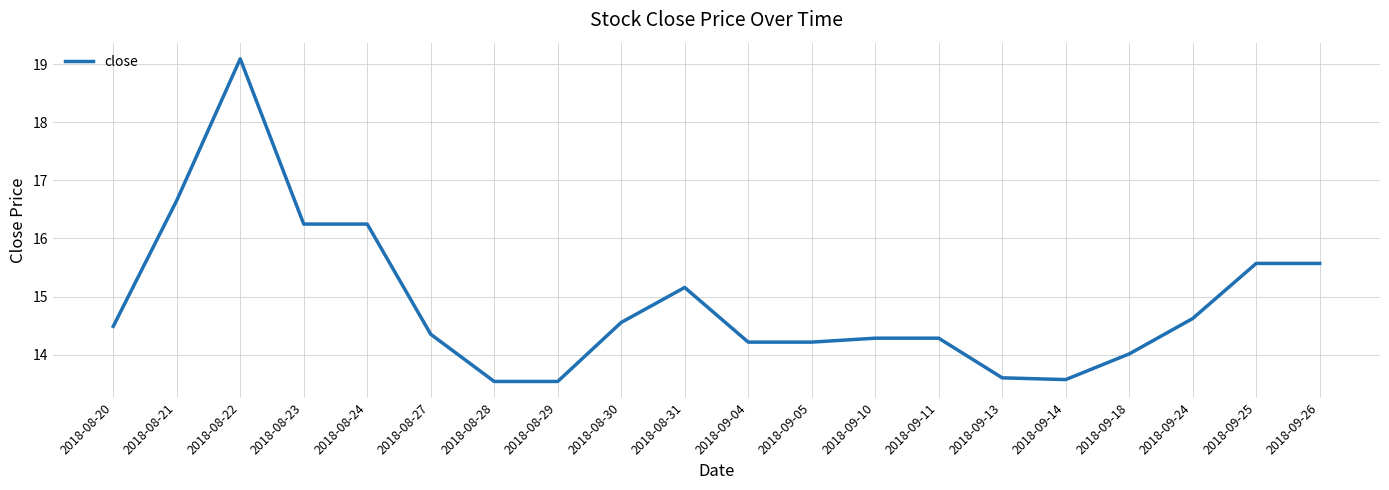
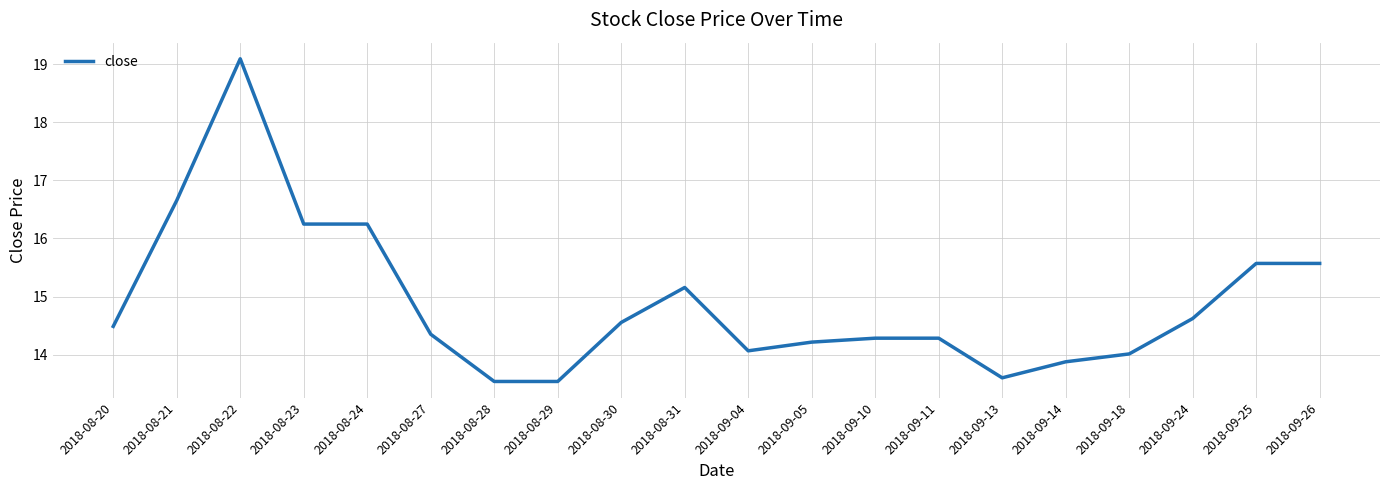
2018-09-04: 14.2 -> 14.1
2018-09-14: 13.6 -> 13.9
